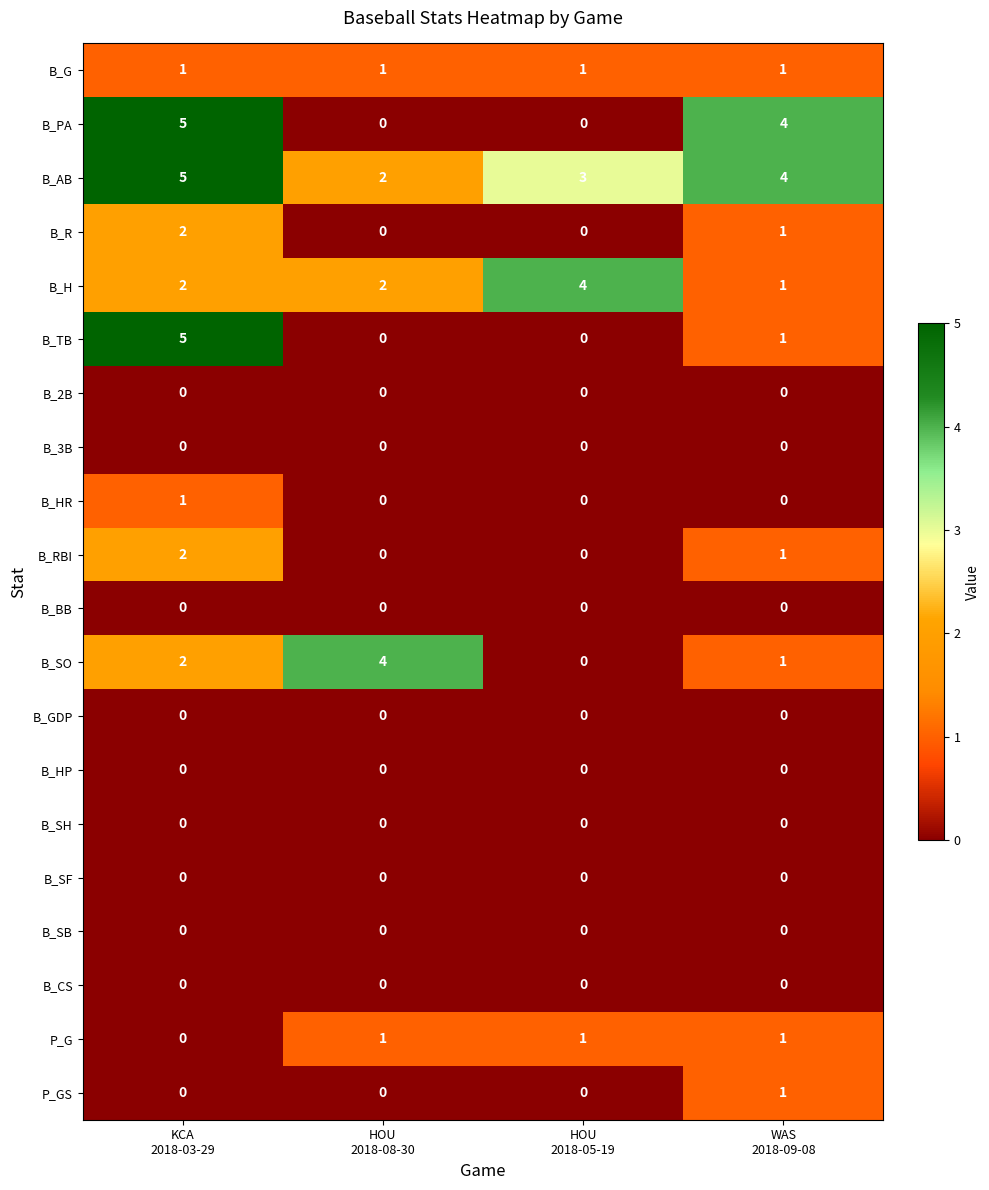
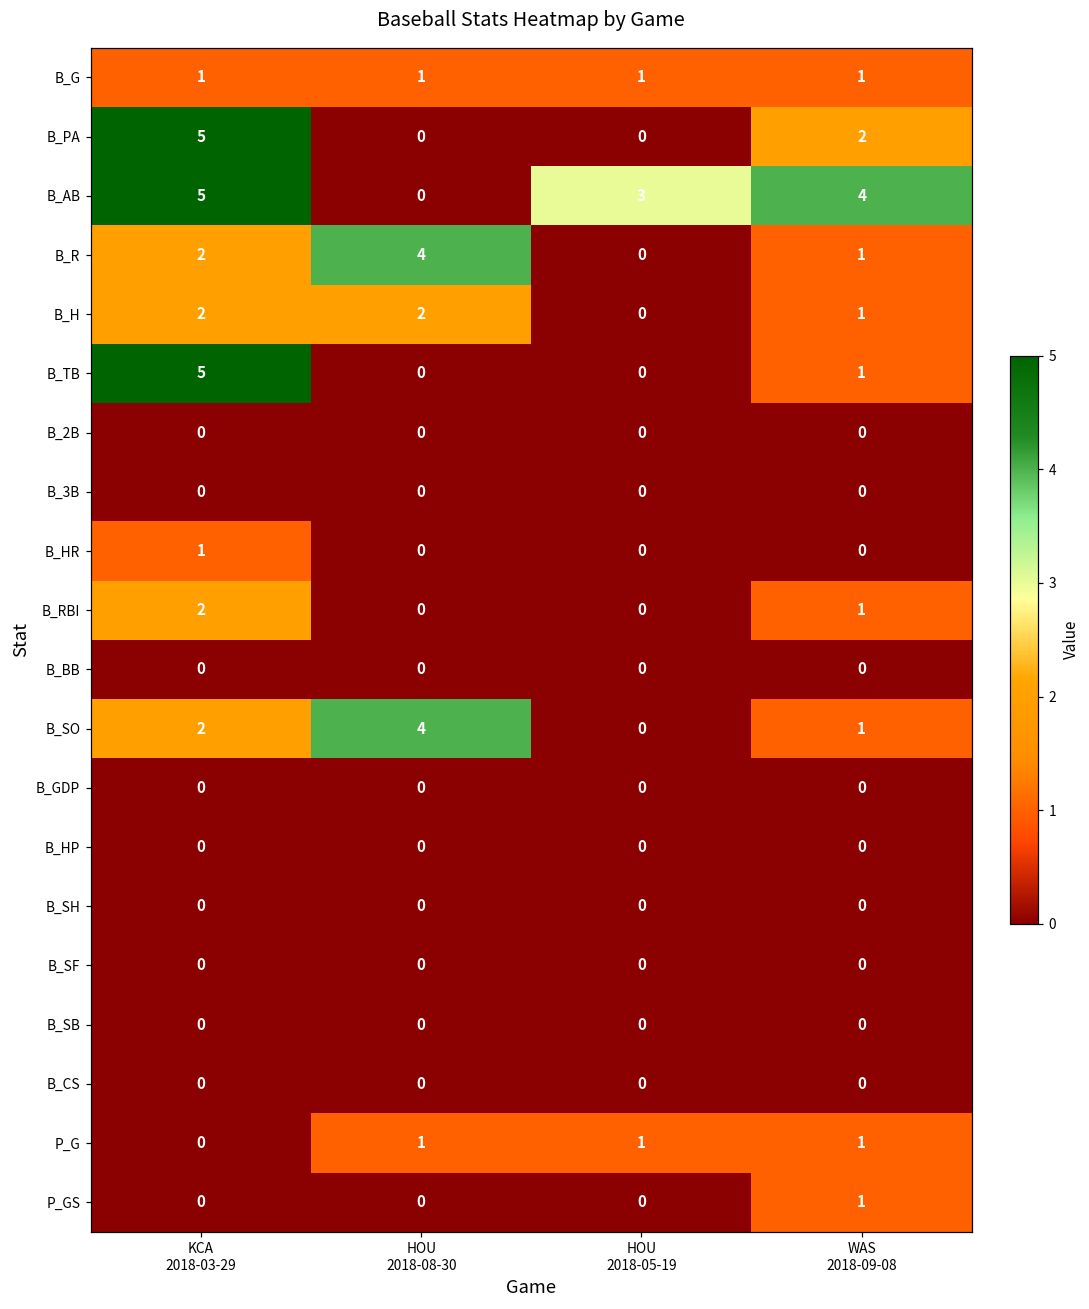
B_PA, WAS 2018-09-08: 4 -> 2
B_AB, HOU 2018-08-30: 2 -> 0
B_R, HOU 2018-08-30: 0 -> 4
B_H, HOU 2018-05-19: 4 -> 0
